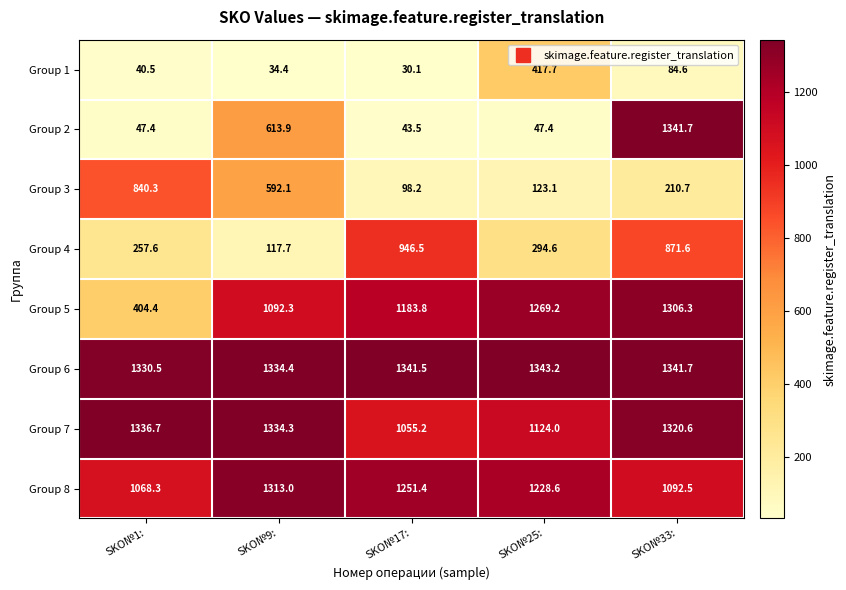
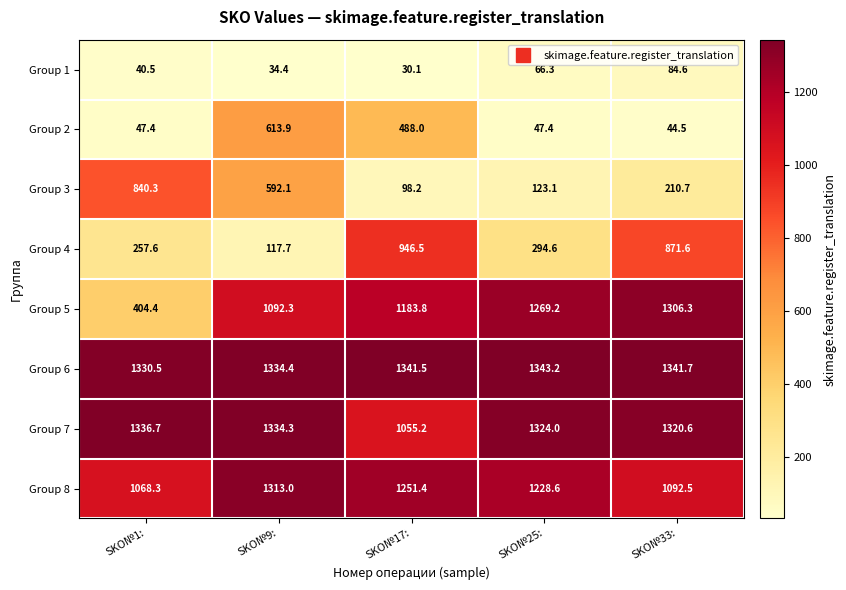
Group 1, SKO№25:: 417.7 -> 66.3
Group 2, SKO№17:: 43.5 -> 488.0
Group 2, SKO№33:: 1341.7 -> 44.5
Group 7, SKO№25:: 1124.0 -> 1324.0
